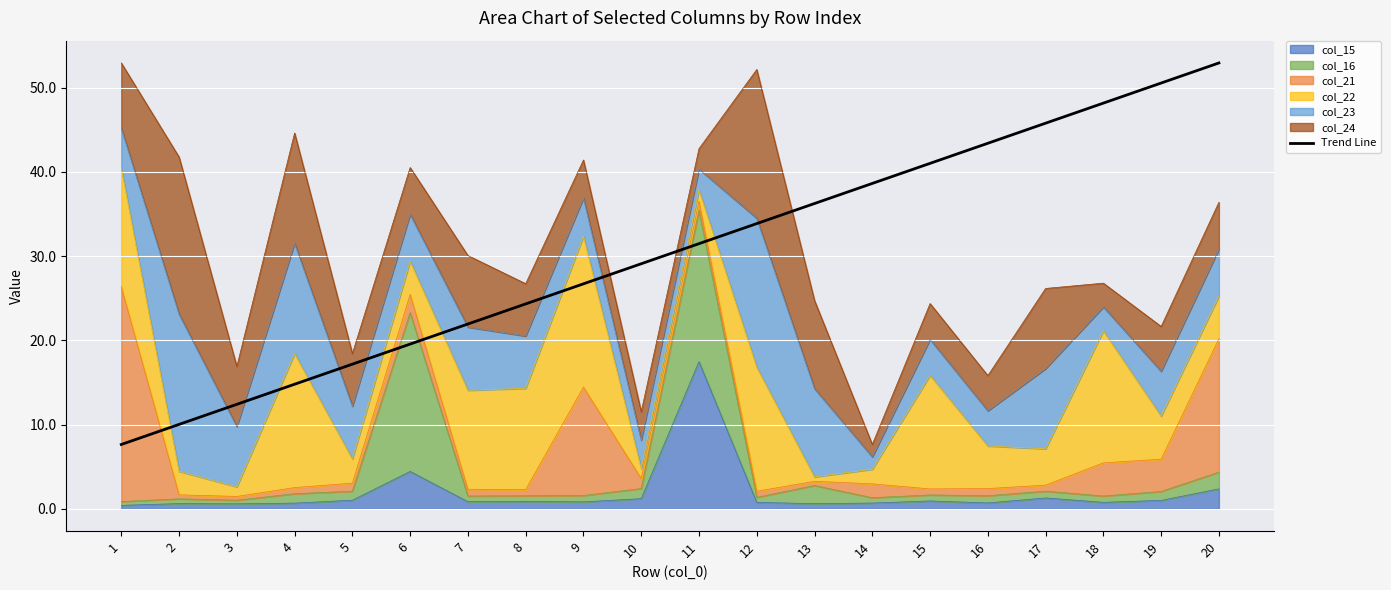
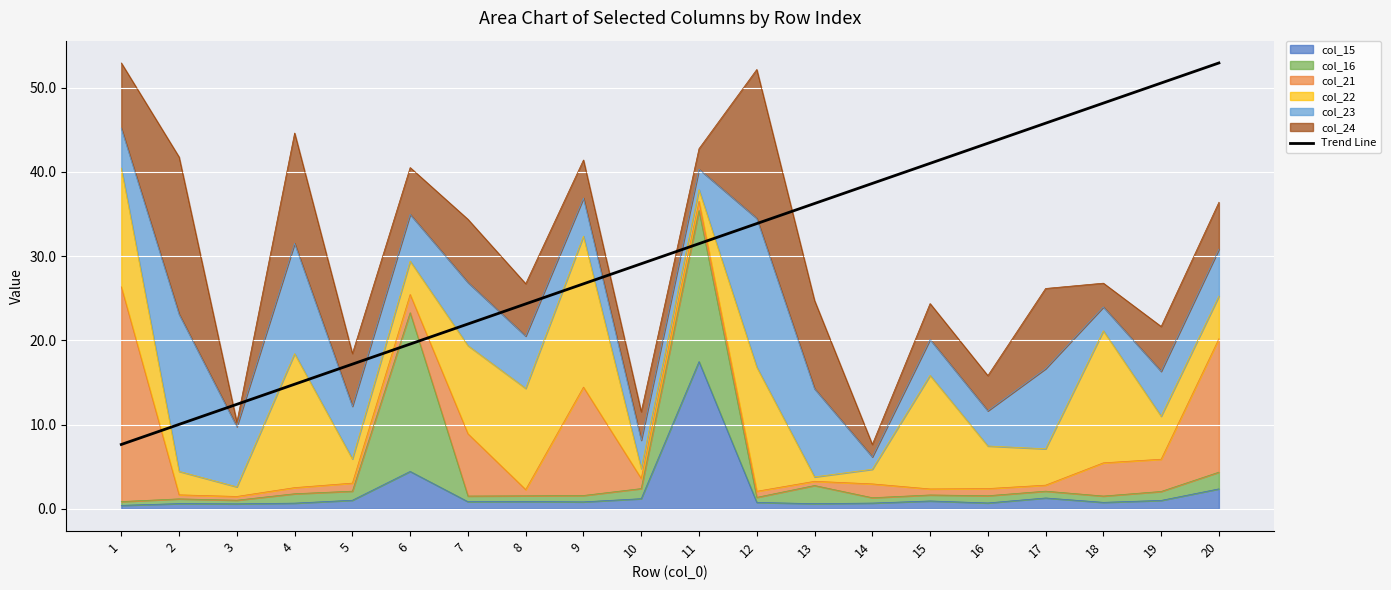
col_24, 3: 7 -> 1
col_21, 7: 1 -> 7
col_22, 7: 12 -> 10
col_24, 7: 9 -> 8
